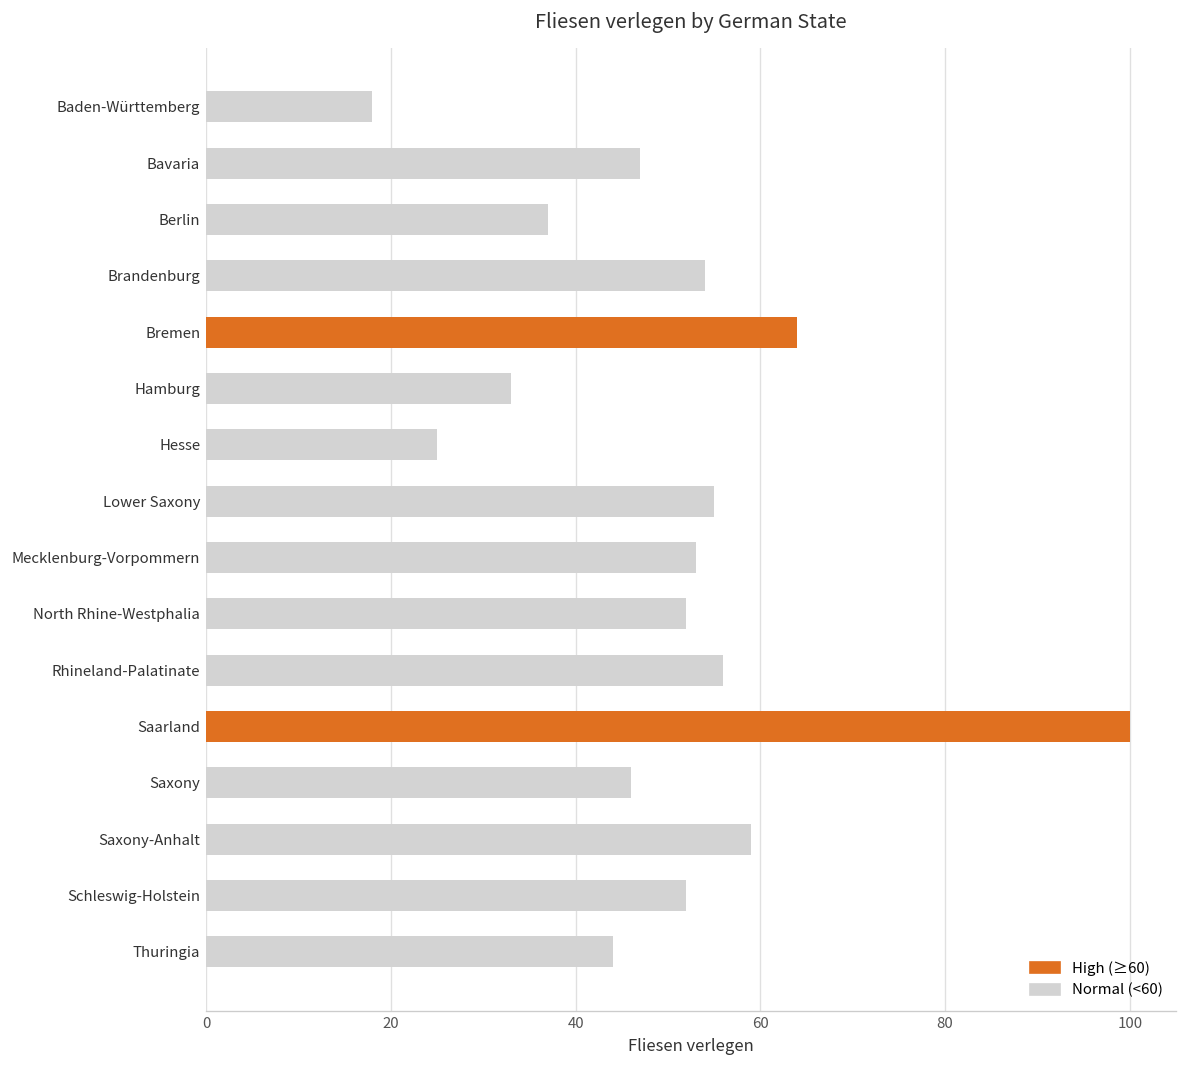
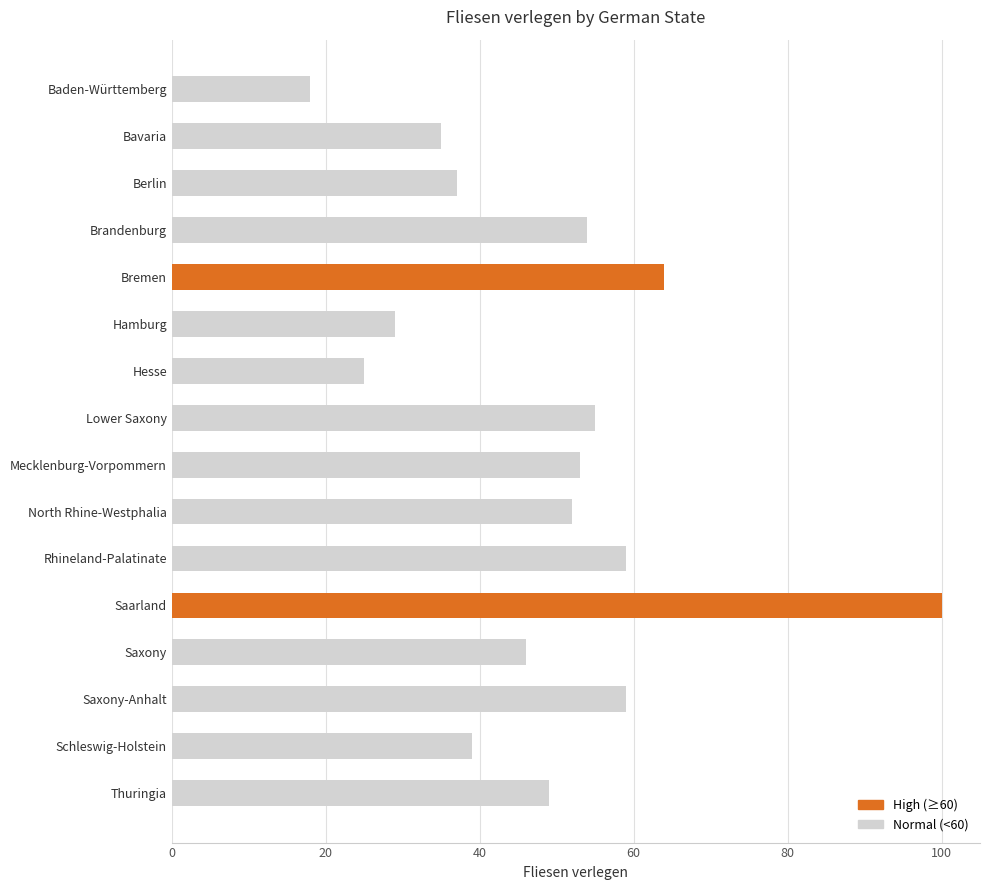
Bavaria: 47 -> 35
Hamburg: 33 -> 29
Rhineland-Palatinate: 56 -> 59
Schleswig-Holstein: 52 -> 39
Thuringia: 44 -> 49
